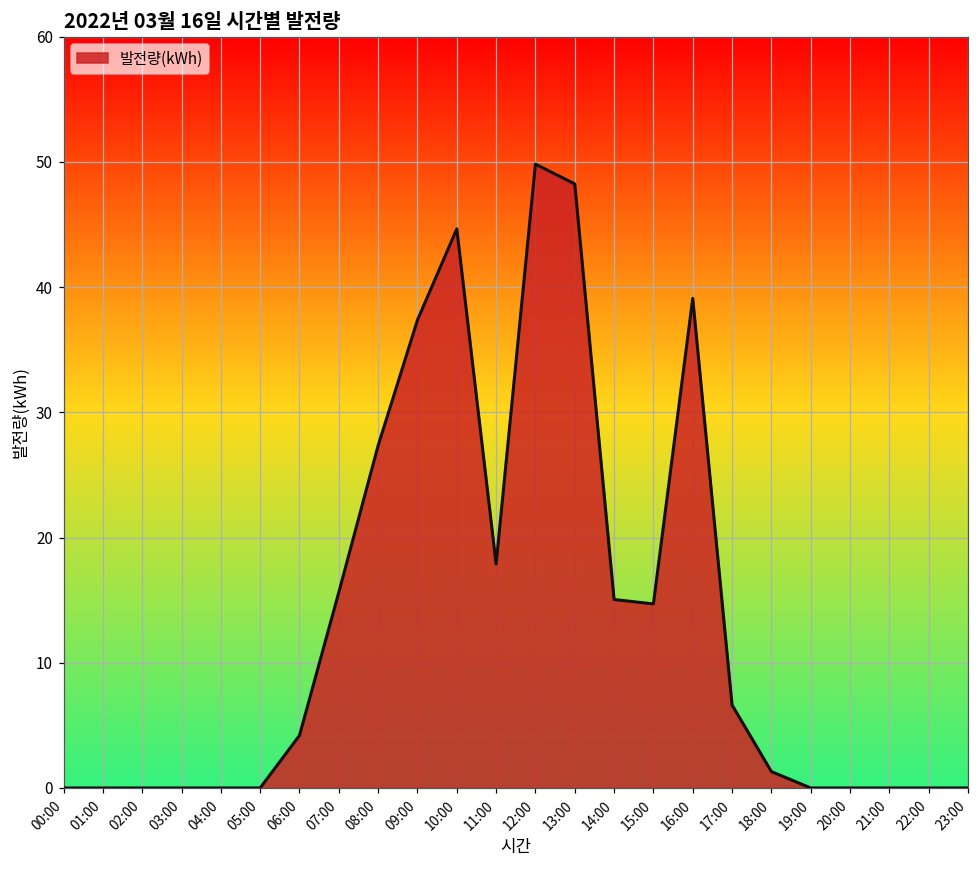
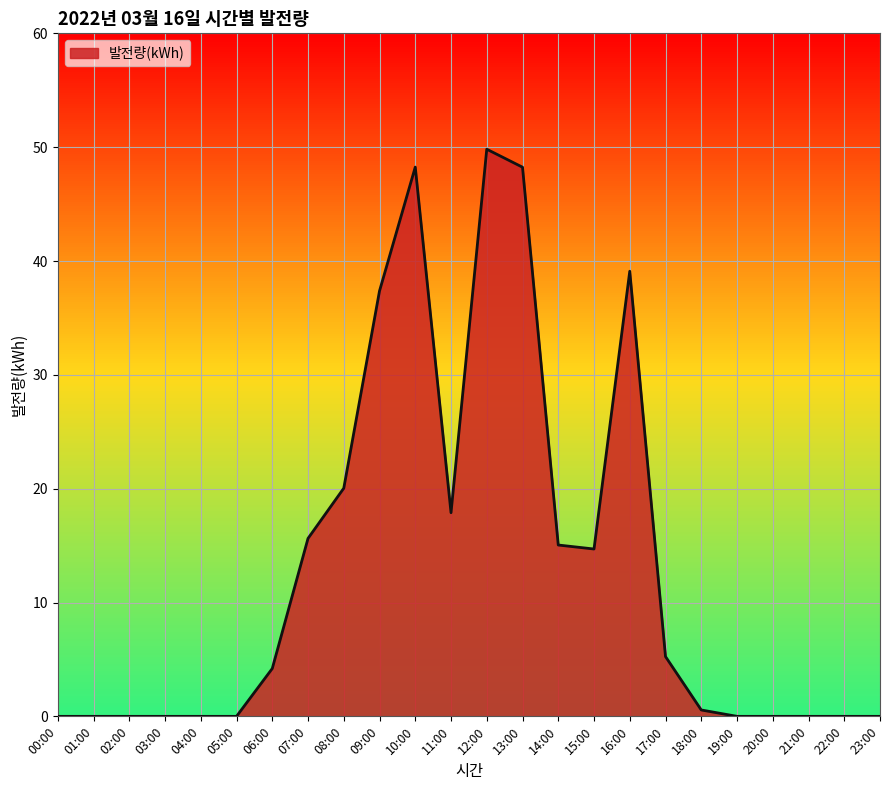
08:00: 27.4 -> 20.0
10:00: 44.7 -> 48.3
17:00: 6.6 -> 5.3
18:00: 1.3 -> 0.6
